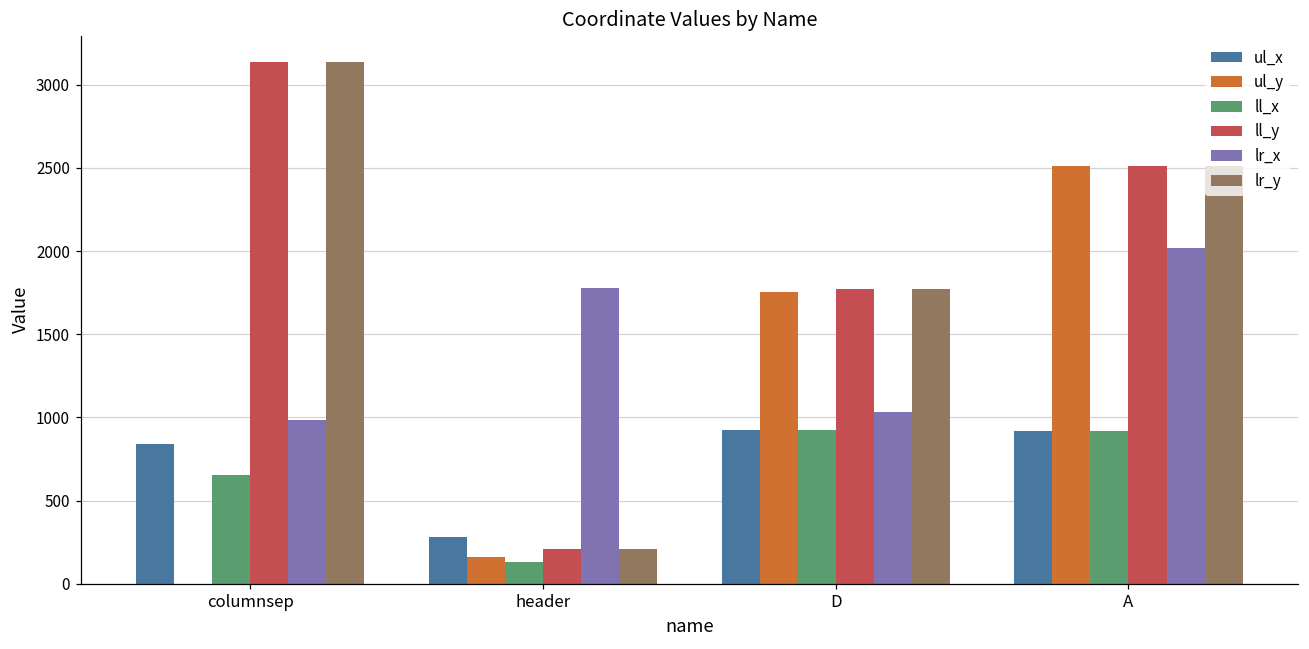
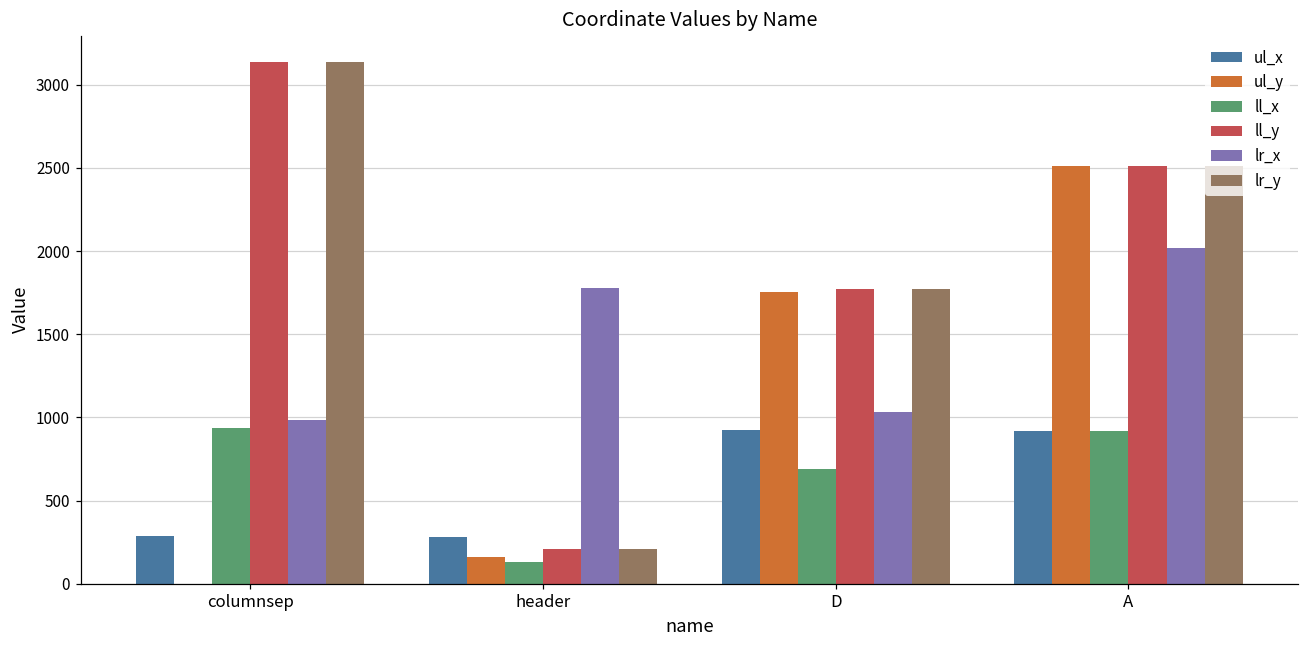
ul_x, columnsep: 840 -> 290
ll_x, columnsep: 650 -> 940
ll_x, D: 920 -> 690
